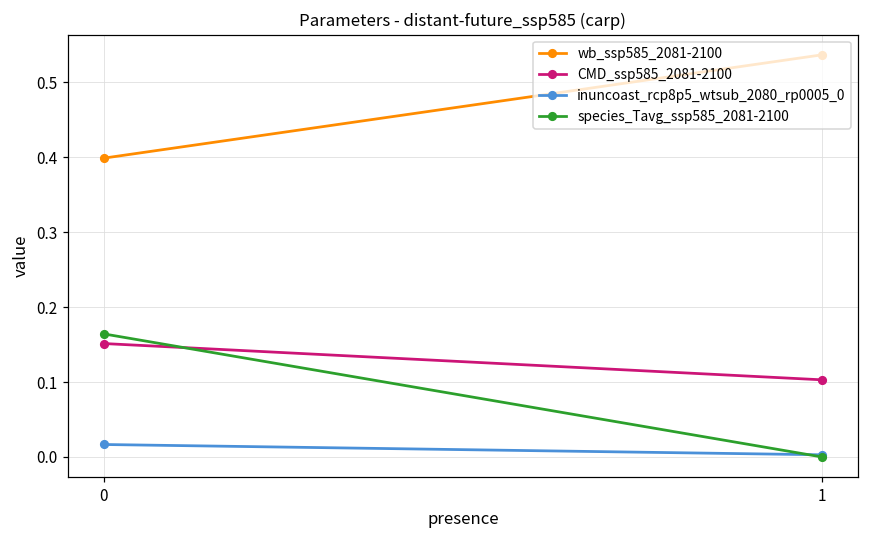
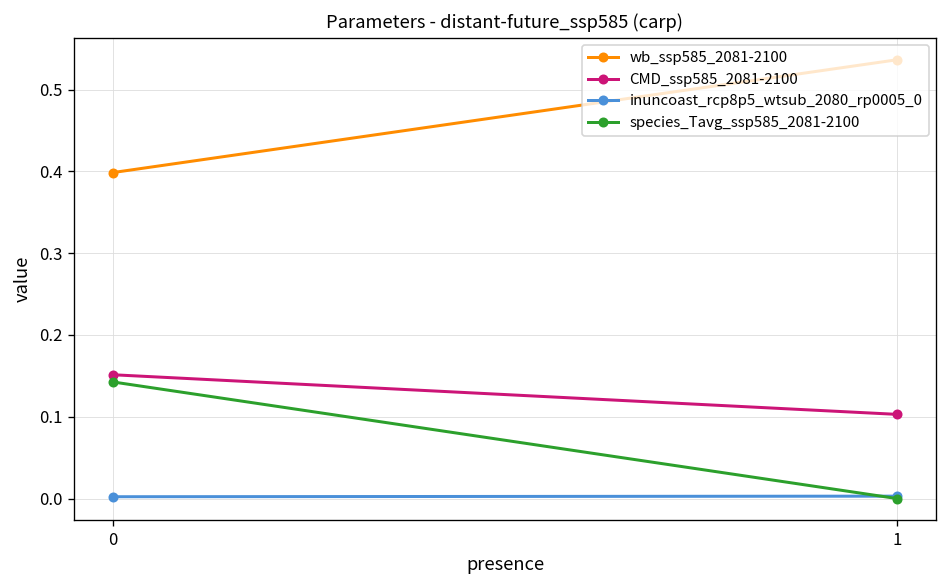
inuncoast_rcp8p5_wtsub_2080_rp0005_0, 0: 0.02 -> 0.00
species_Tavg_ssp585_2081-2100, 0: 0.16 -> 0.14
